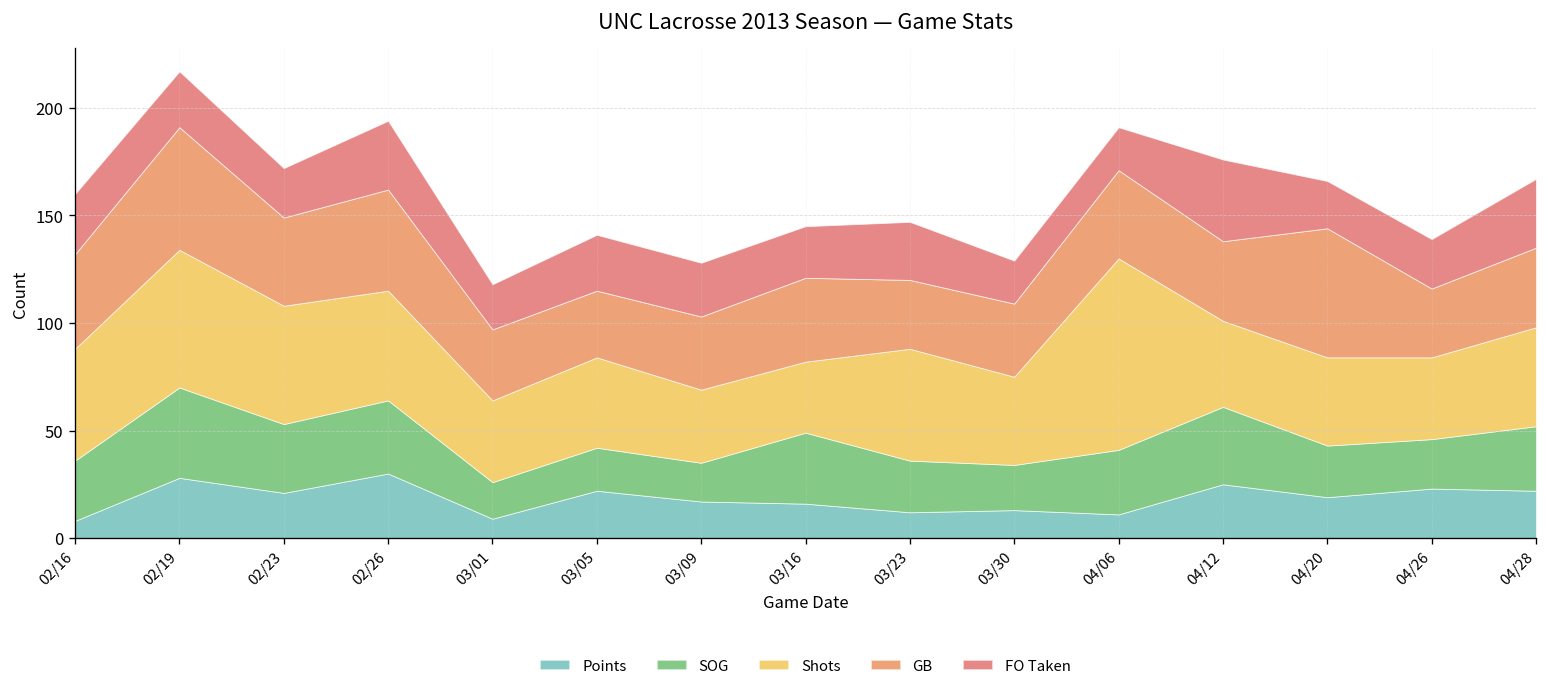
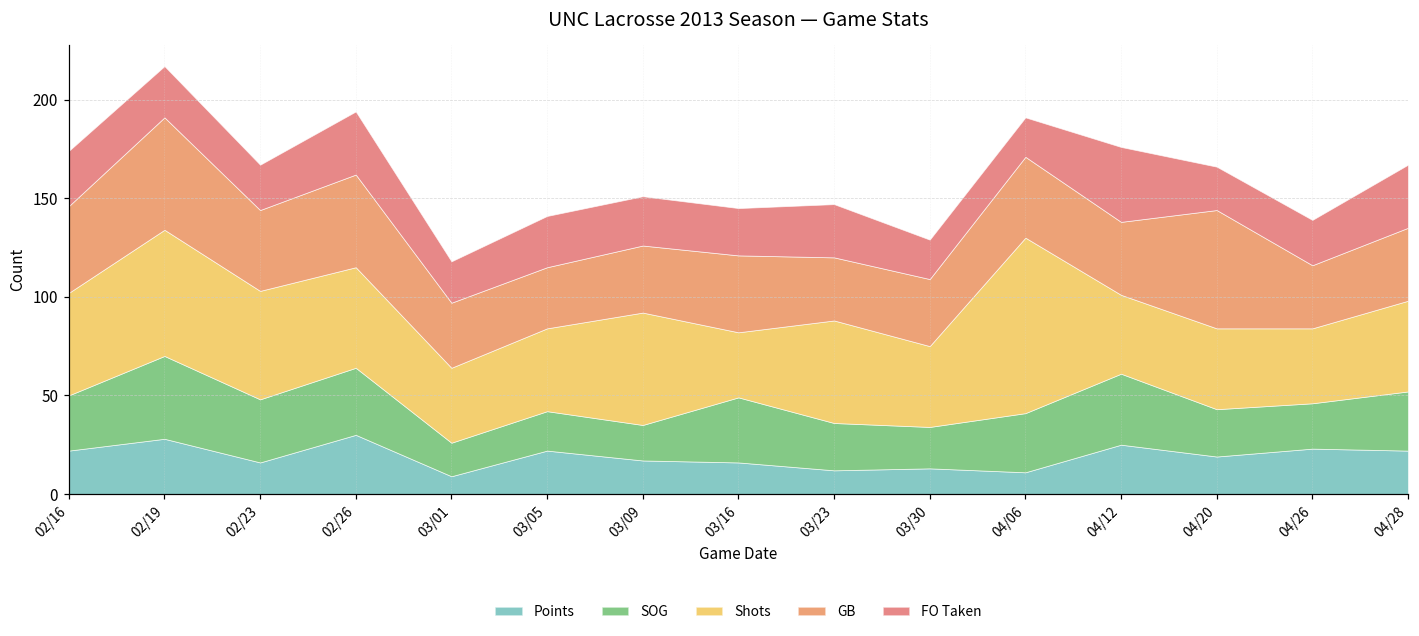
Points, 02/16: 8 -> 22
Points, 02/23: 21 -> 16
Shots, 03/09: 34 -> 57
